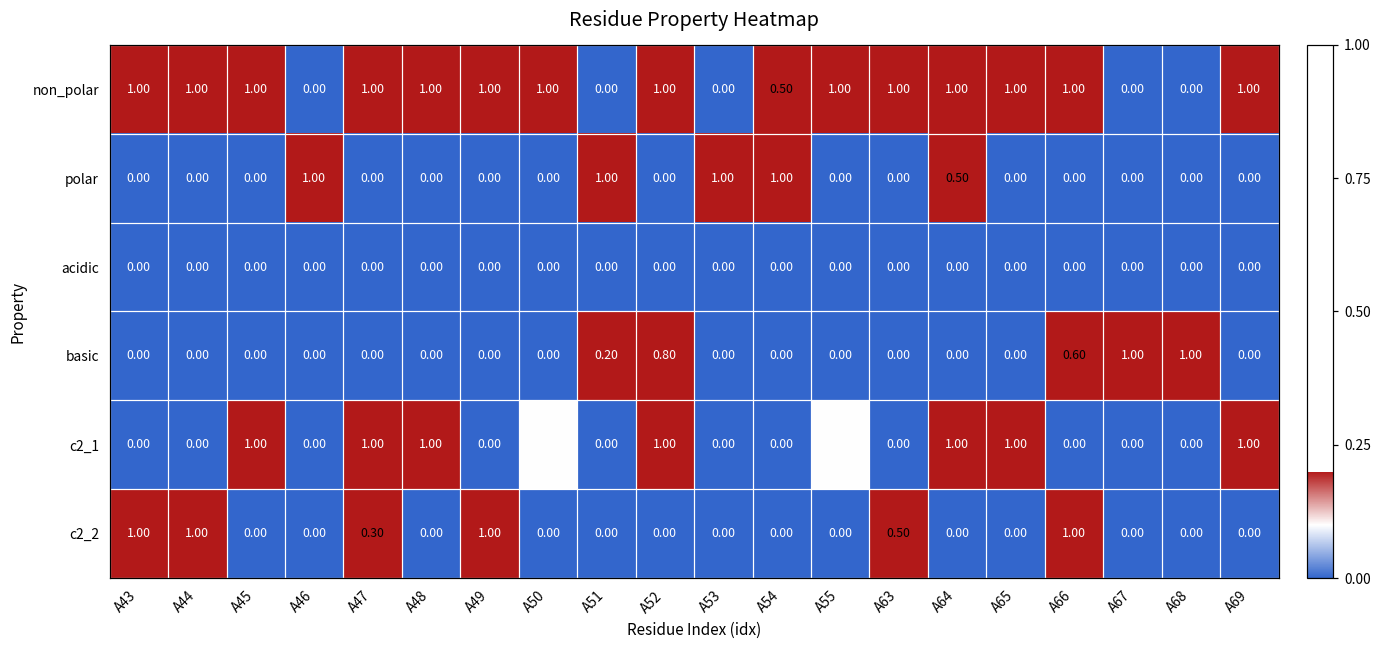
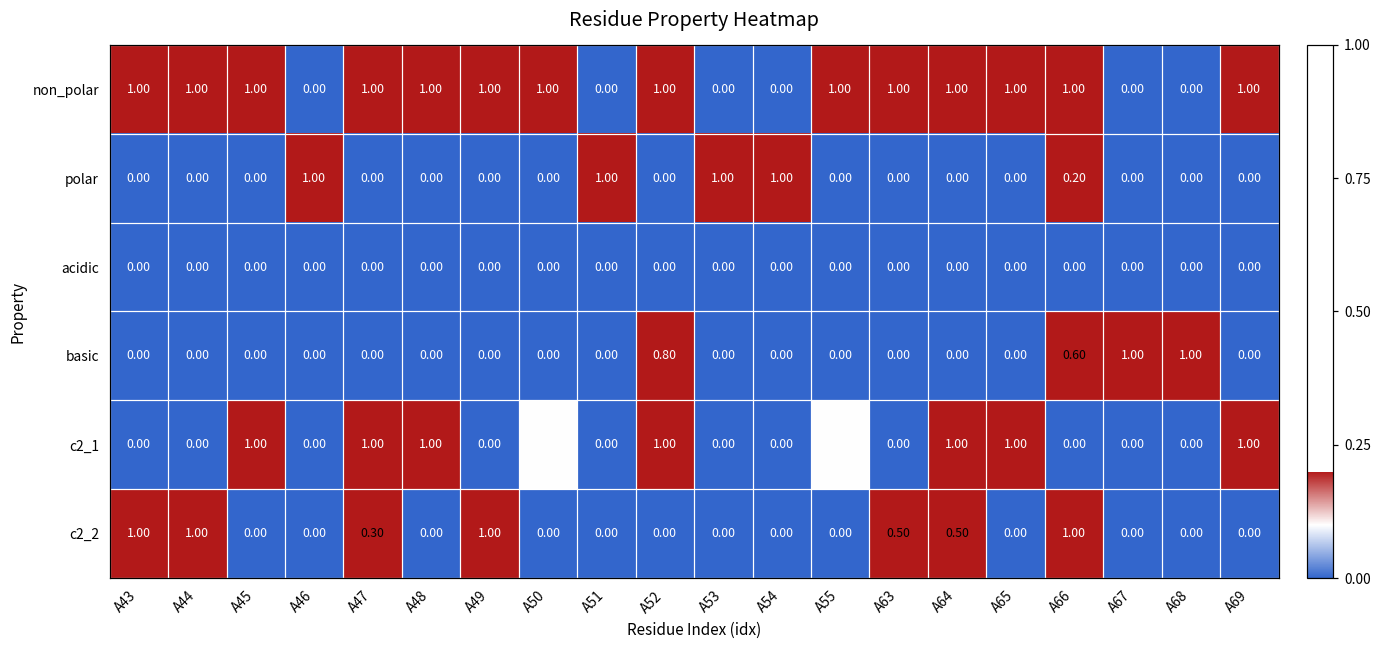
non_polar, A54: 0.50 -> 0.00
polar, A64: 0.50 -> 0.00
polar, A66: 0.00 -> 0.20
basic, A51: 0.20 -> 0.00
c2_2, A64: 0.00 -> 0.50
